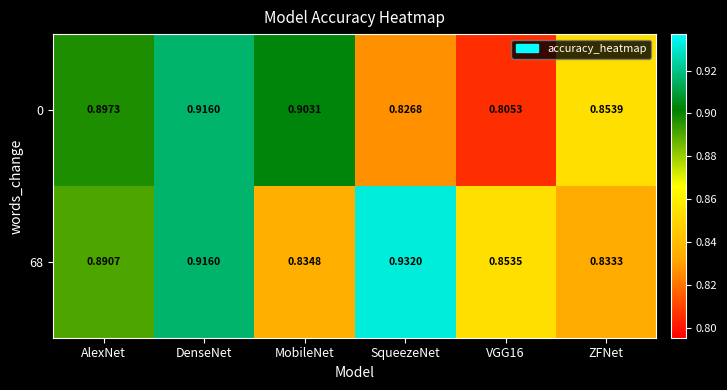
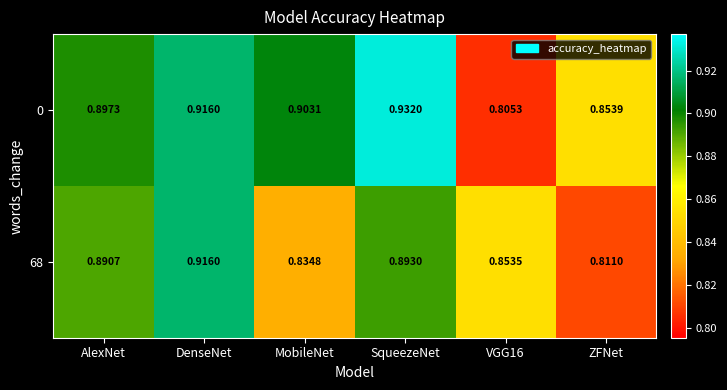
0, SqueezeNet: 0.8268 -> 0.9320
68, SqueezeNet: 0.9320 -> 0.8930
68, ZFNet: 0.8333 -> 0.8110
